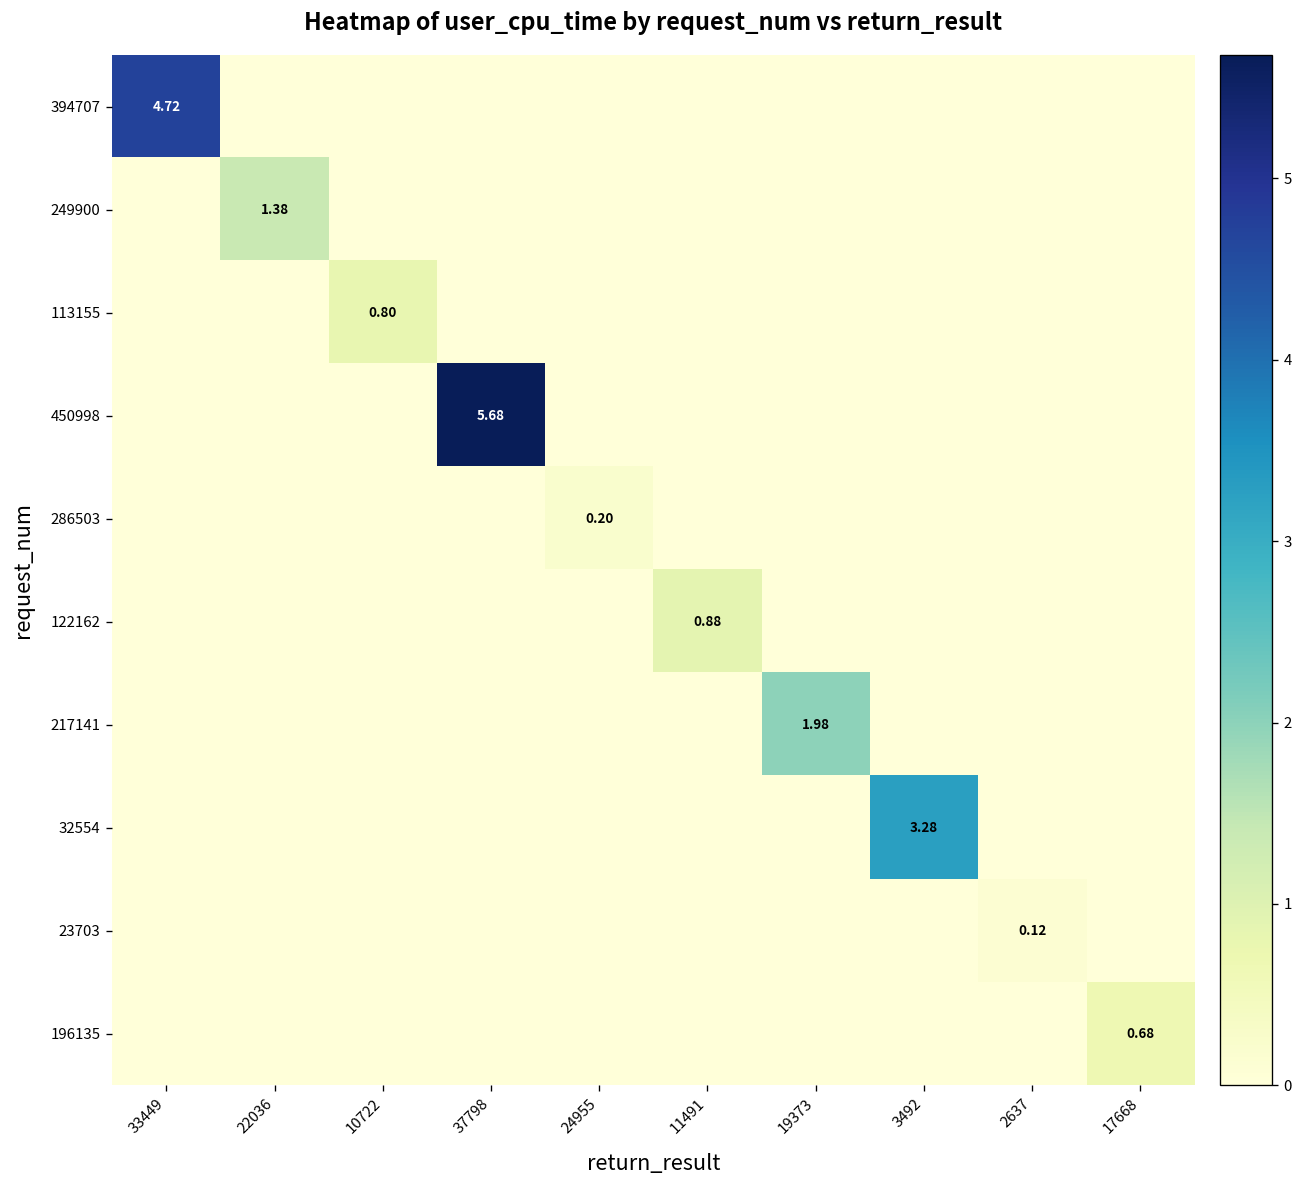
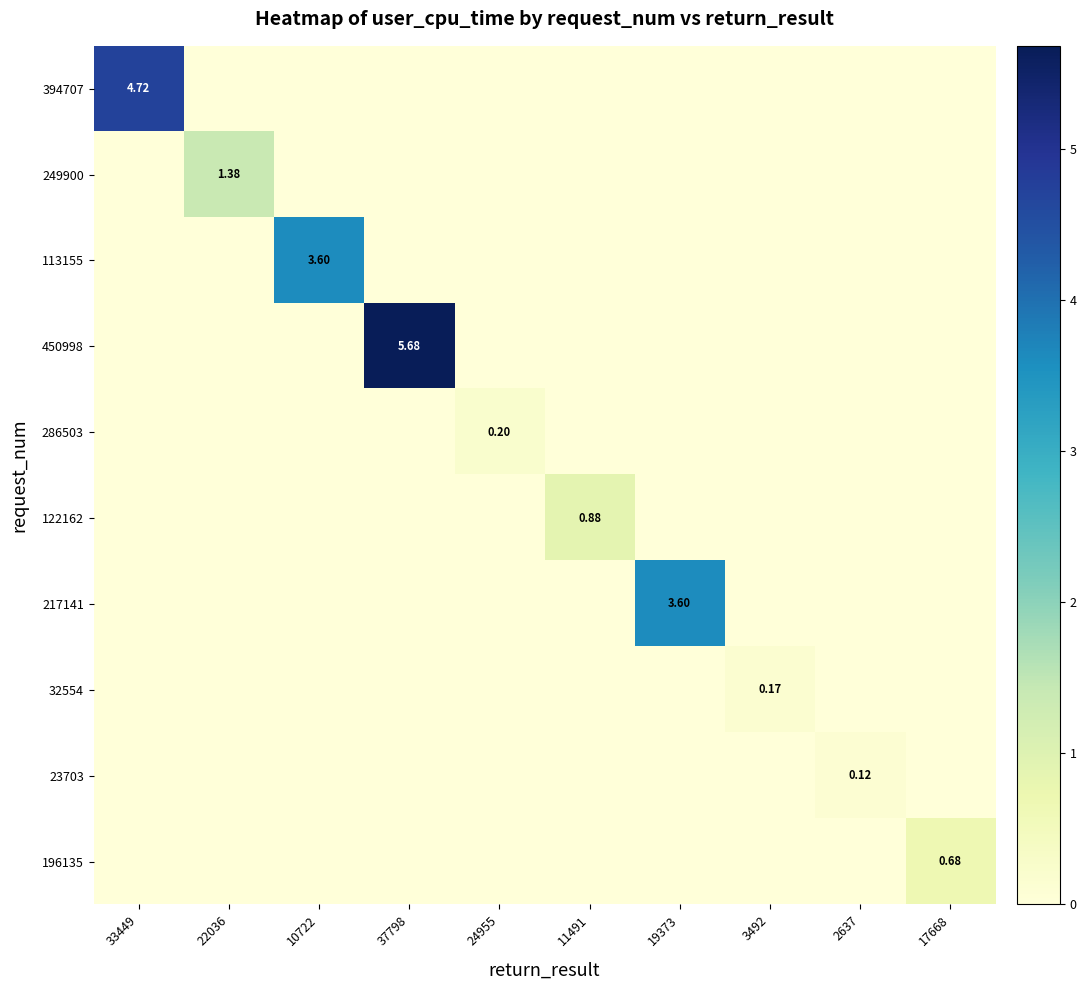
113155, 10722: 0.80 -> 3.60
217141, 19373: 1.98 -> 3.60
32554, 3492: 3.28 -> 0.17
